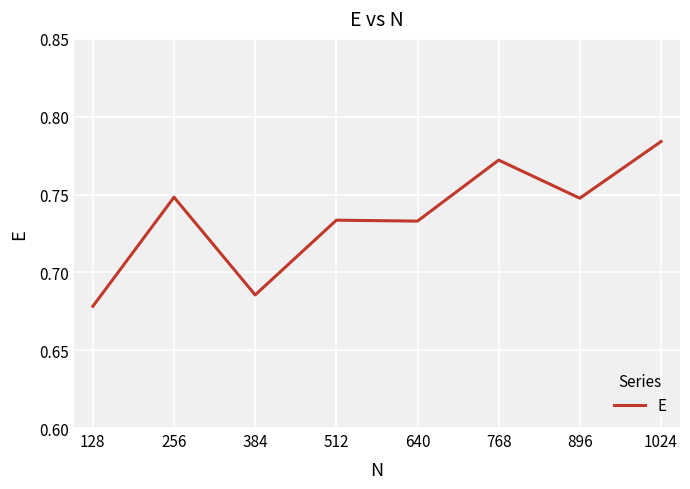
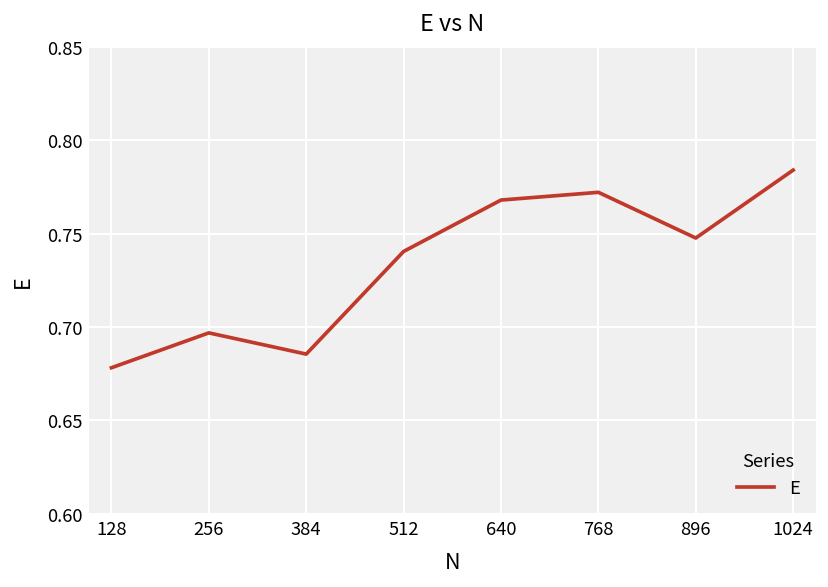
256: 0.748 -> 0.697
512: 0.734 -> 0.740
640: 0.733 -> 0.768
